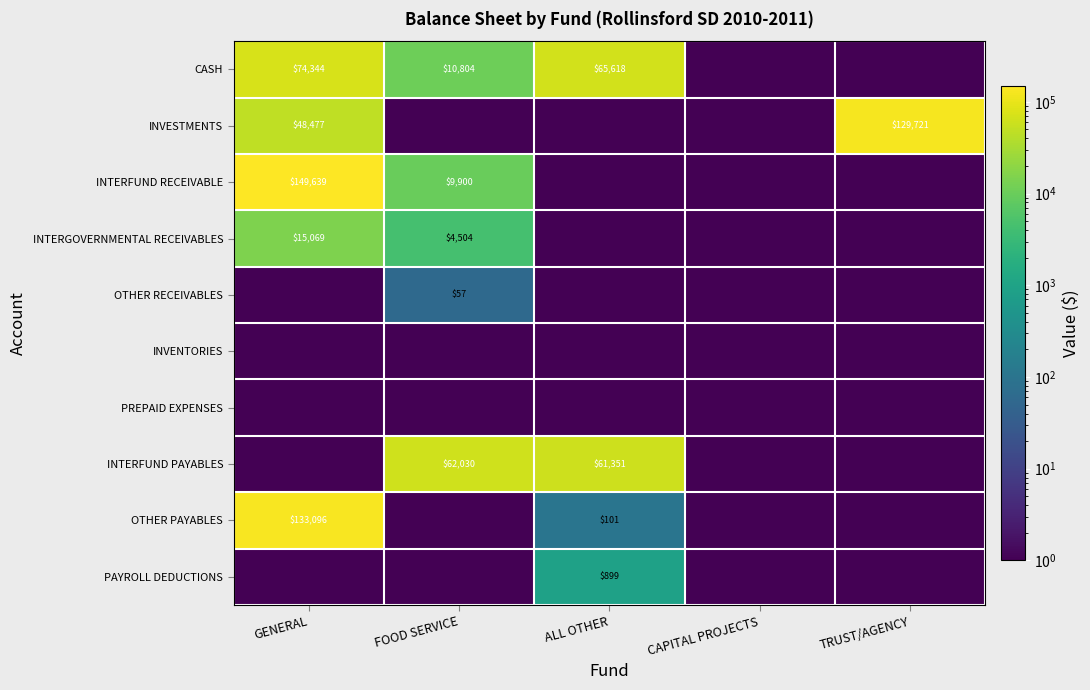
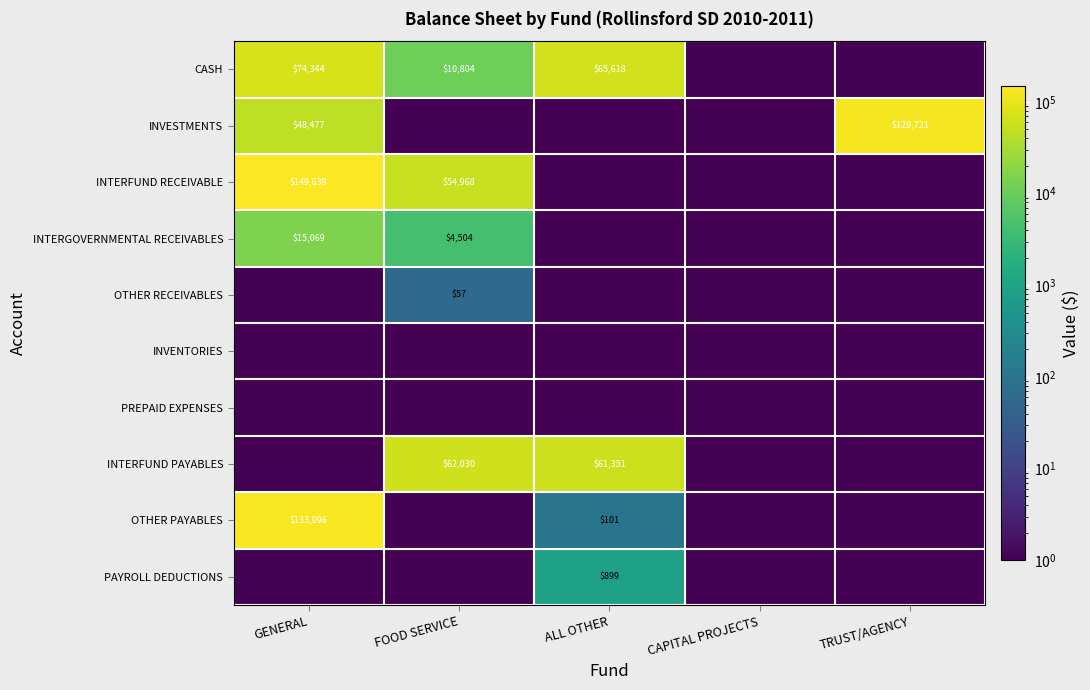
INTERFUND RECEIVABLE, FOOD SERVICE: $9,900 -> $54,968
